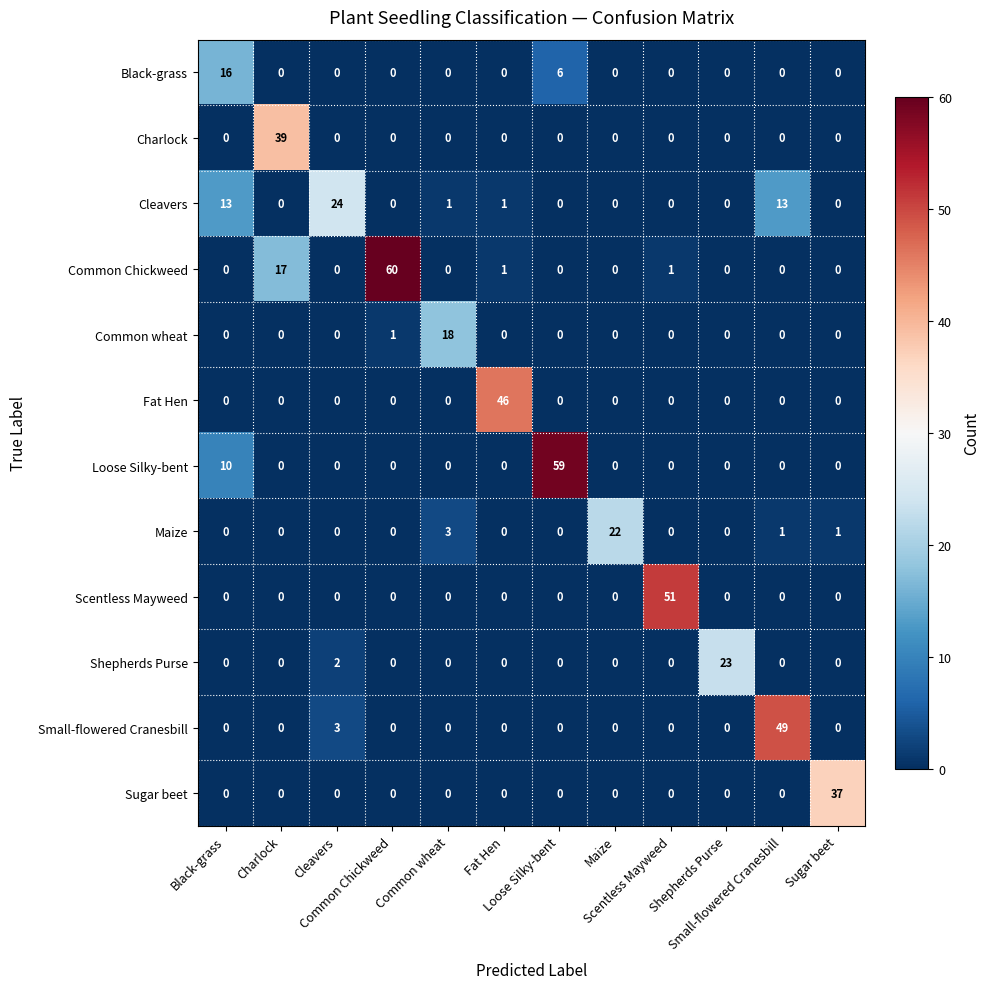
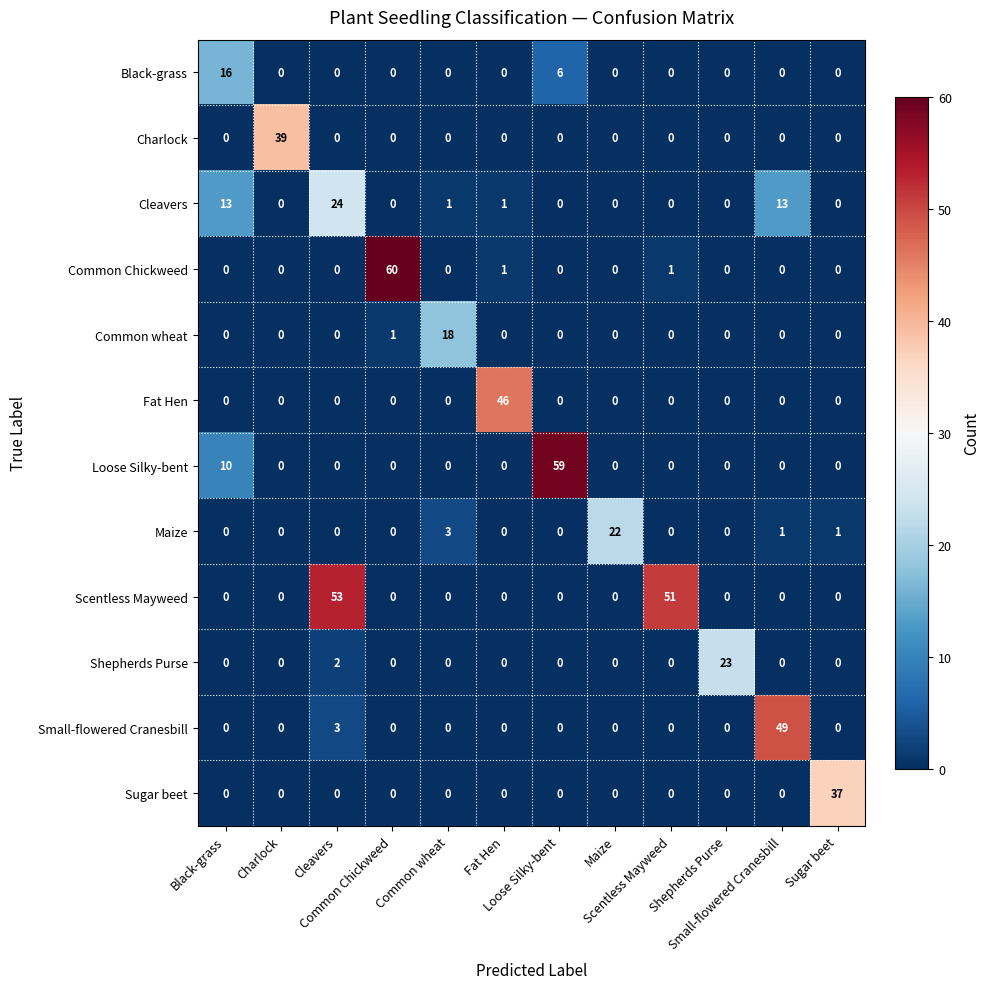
Common Chickweed, Charlock: 17 -> 0
Scentless Mayweed, Cleavers: 0 -> 53
